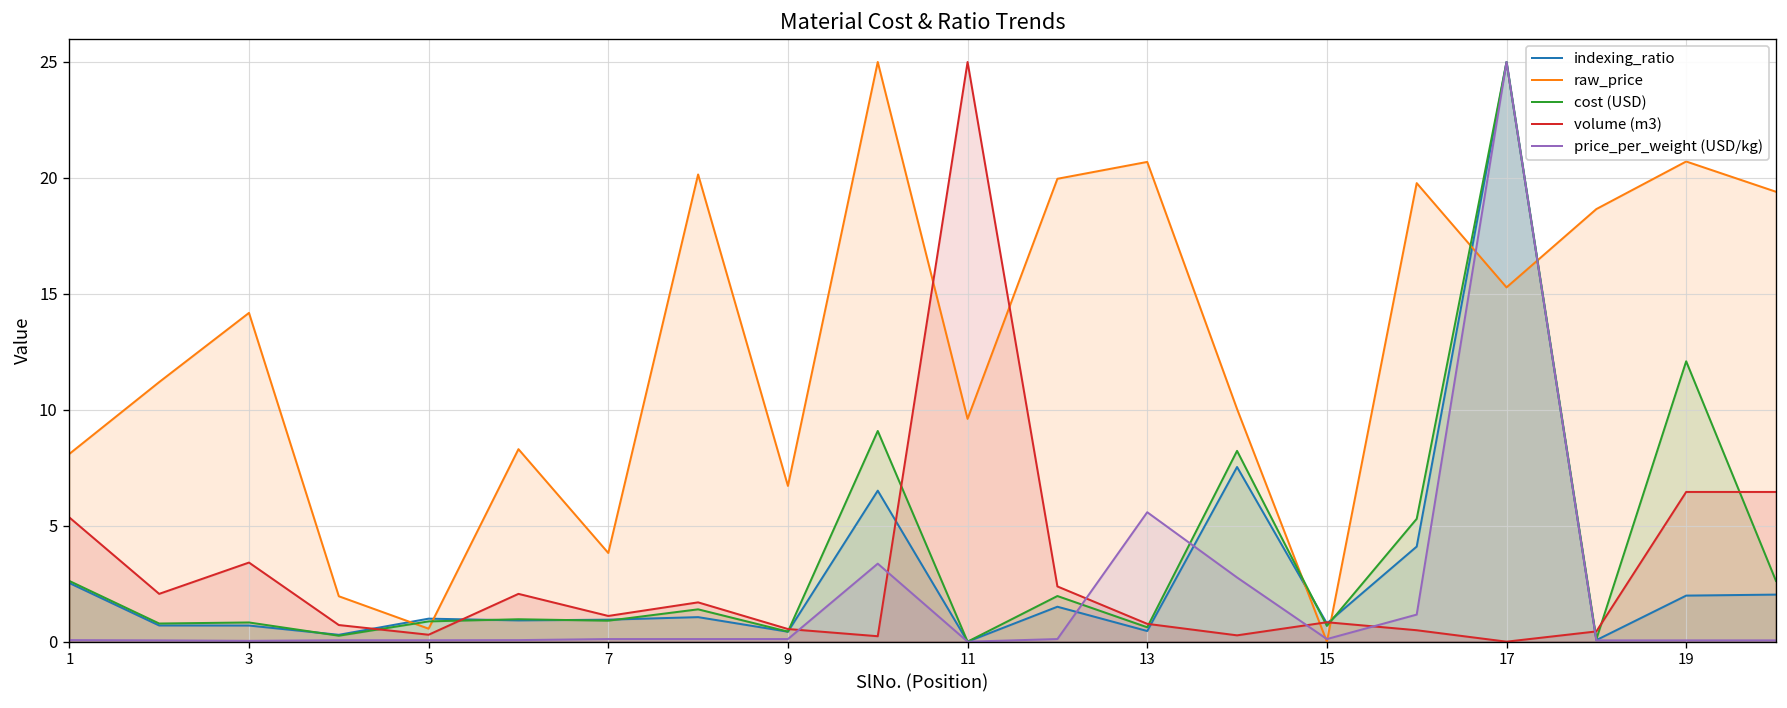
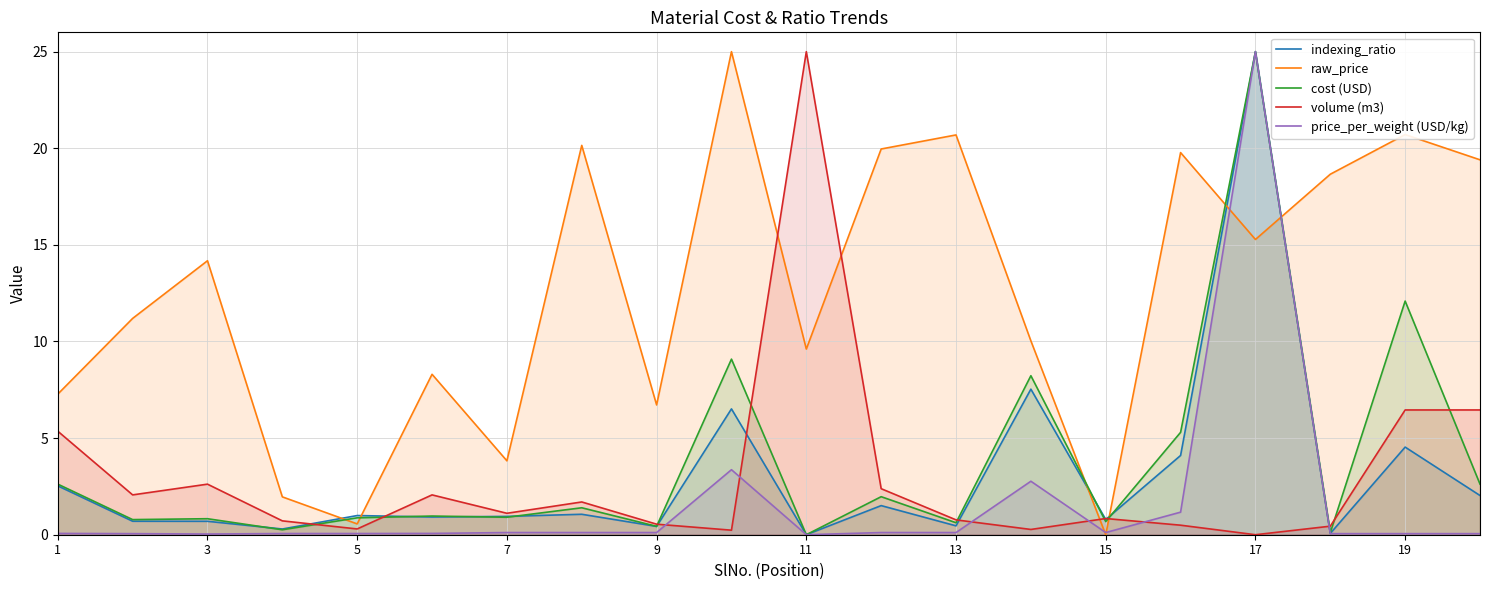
raw_price, 1: 8.1 -> 7.3
volume (m3), 3: 3.4 -> 2.6
price_per_weight (USD/kg), 13: 5.6 -> 0.1
indexing_ratio, 19: 2.0 -> 4.5
